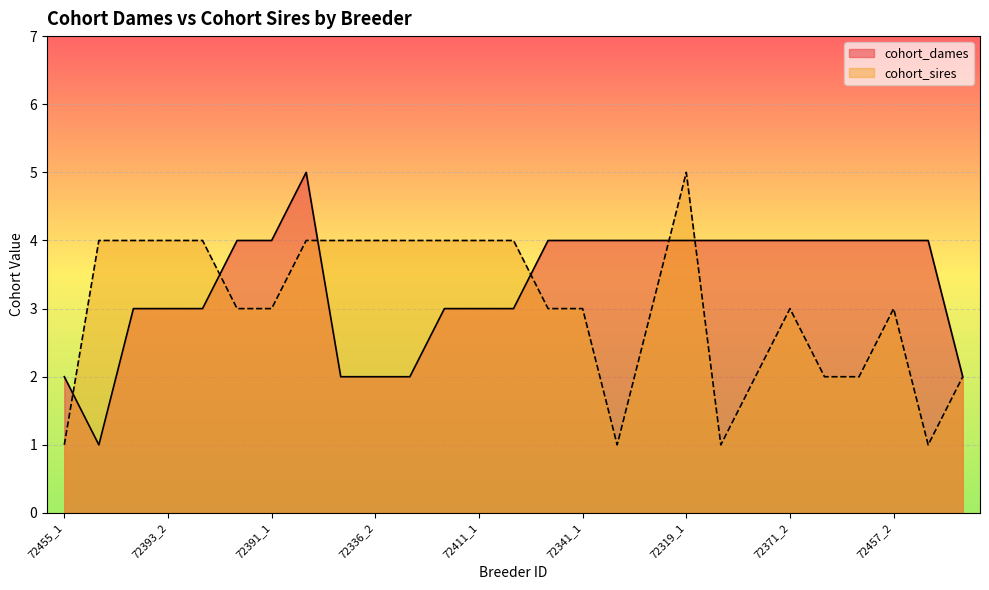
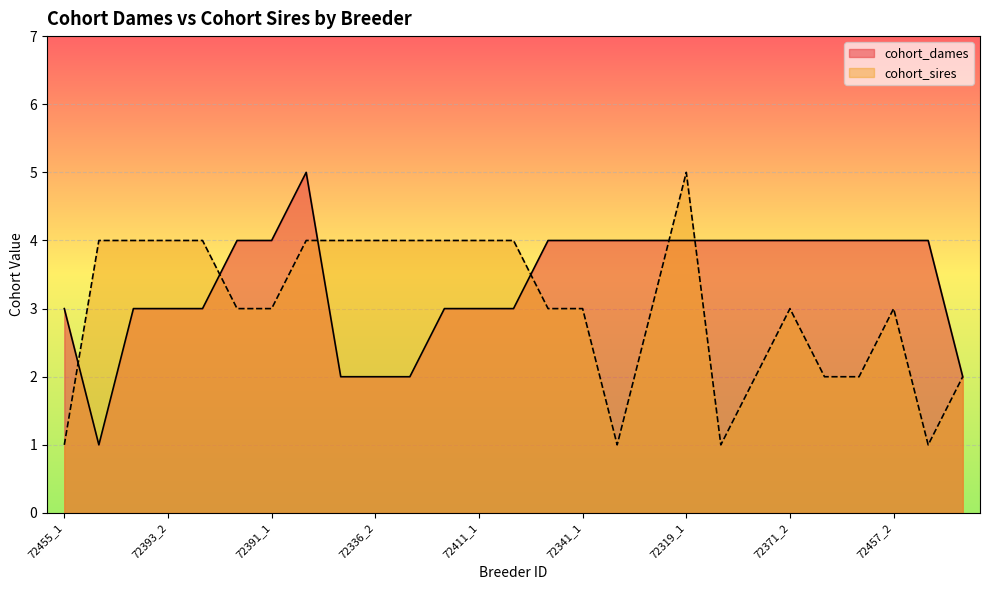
cohort_dames, 72455_1: 2 -> 3
